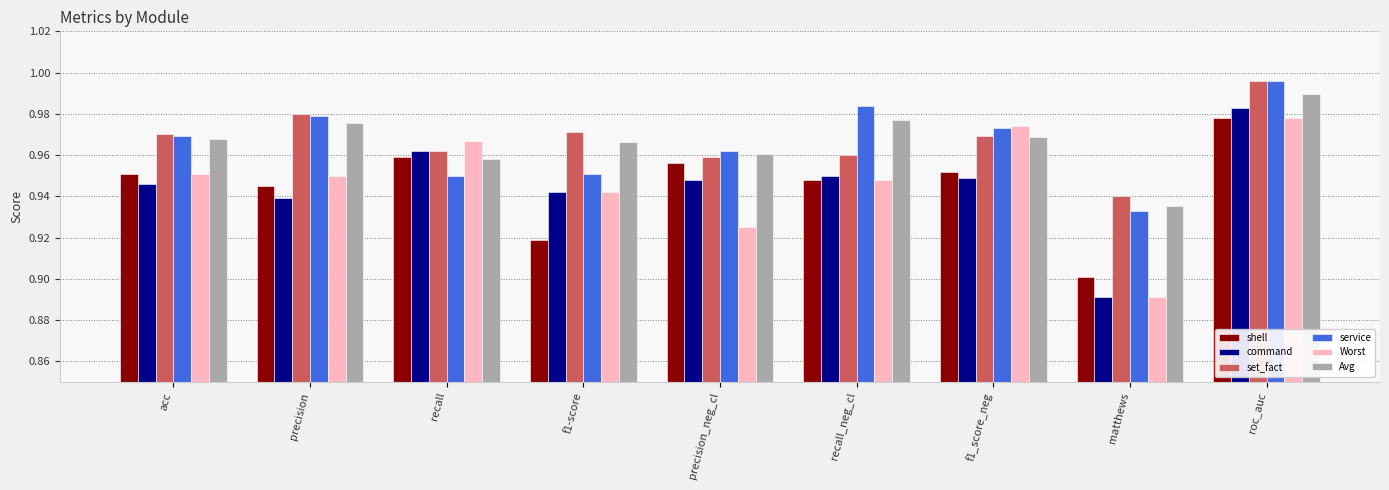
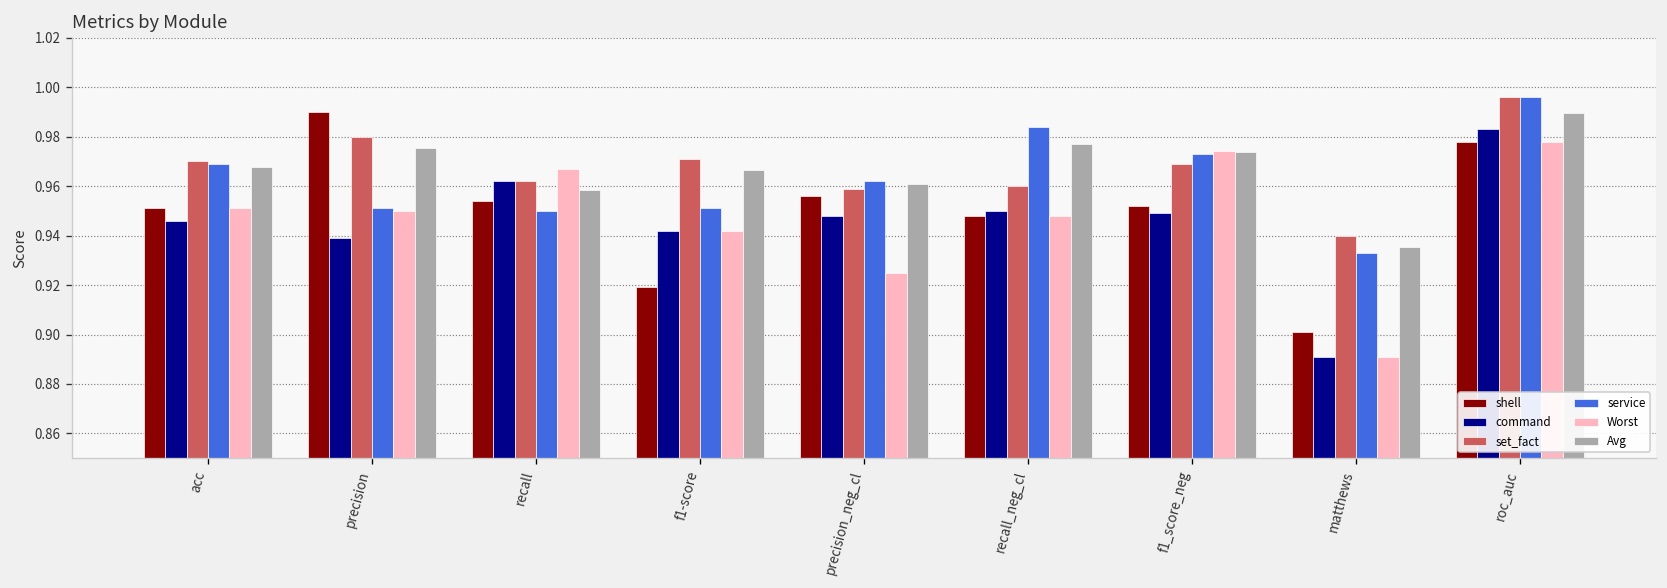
shell, precision: 0.945 -> 0.990
service, precision: 0.979 -> 0.951
shell, recall: 0.959 -> 0.954
Avg, f1_score_neg: 0.969 -> 0.974
